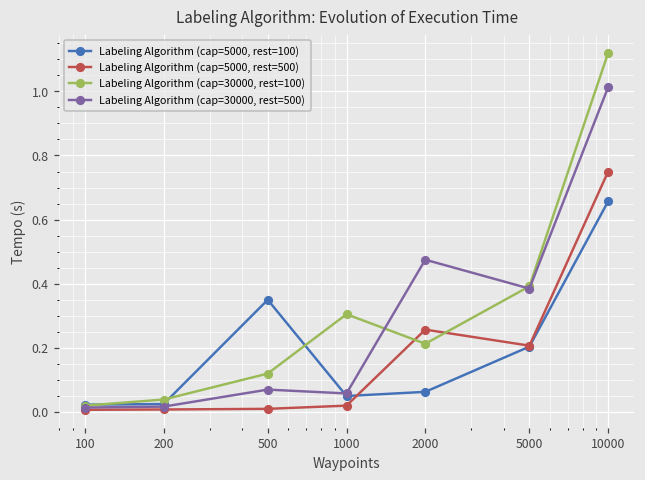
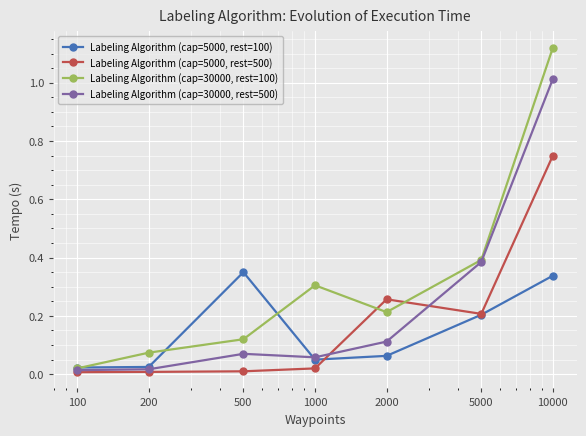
Labeling Algorithm (cap=30000, rest=100), 200: 0.04 -> 0.07
Labeling Algorithm (cap=30000, rest=500), 2000: 0.48 -> 0.11
Labeling Algorithm (cap=5000, rest=100), 10000: 0.66 -> 0.34
